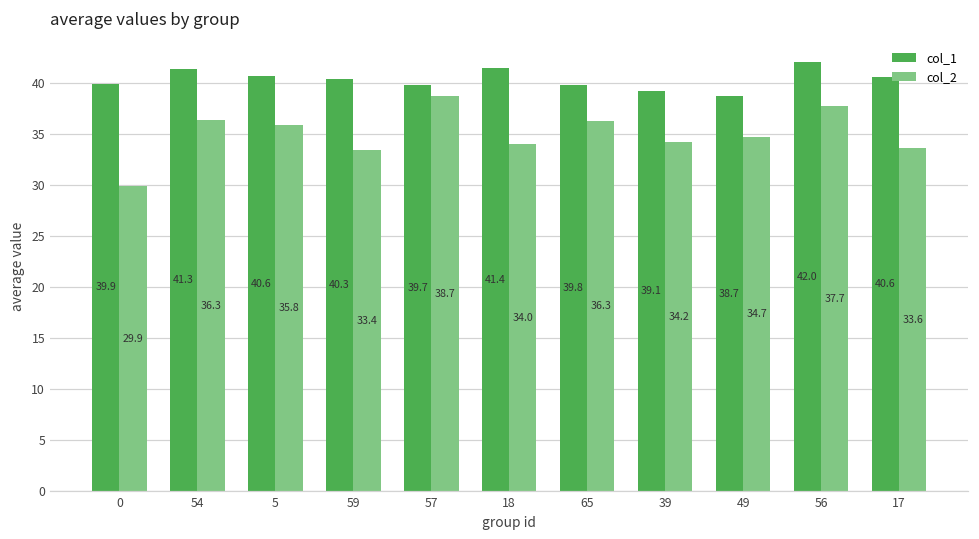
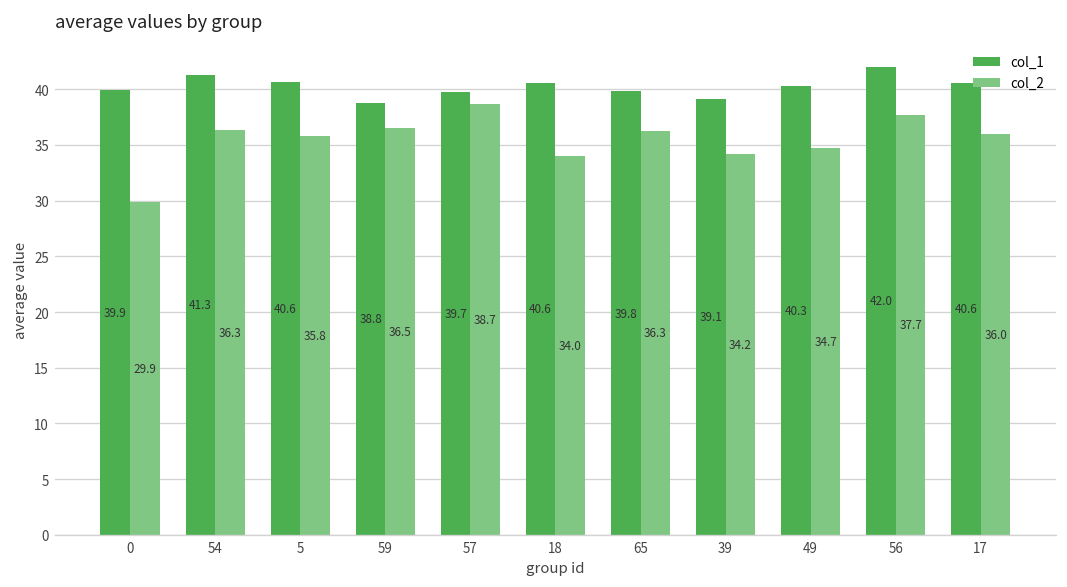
col_1, 59: 40.3 -> 38.8
col_2, 59: 33.4 -> 36.5
col_1, 18: 41.4 -> 40.6
col_1, 49: 38.7 -> 40.3
col_2, 17: 33.6 -> 36.0
